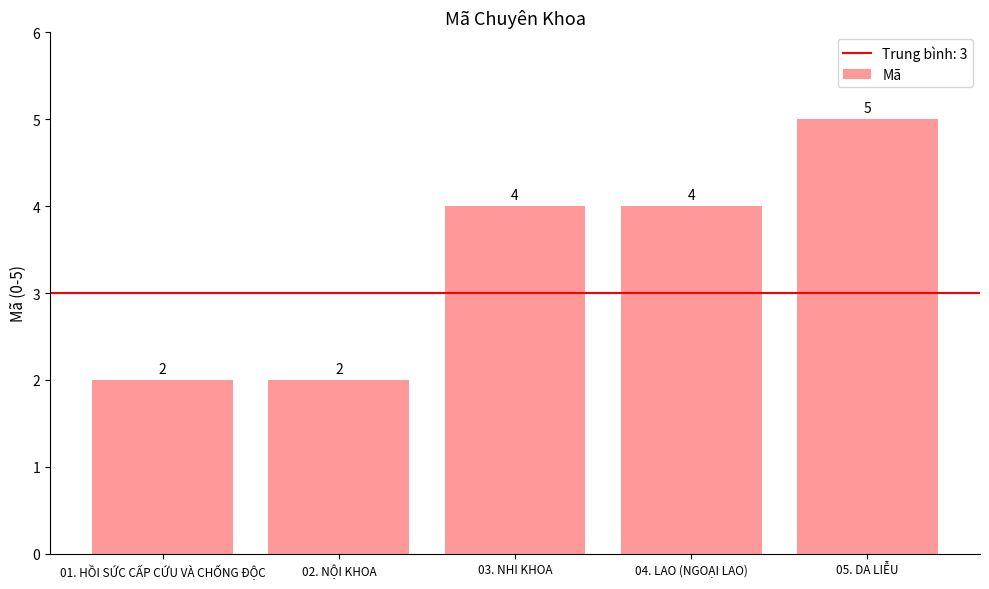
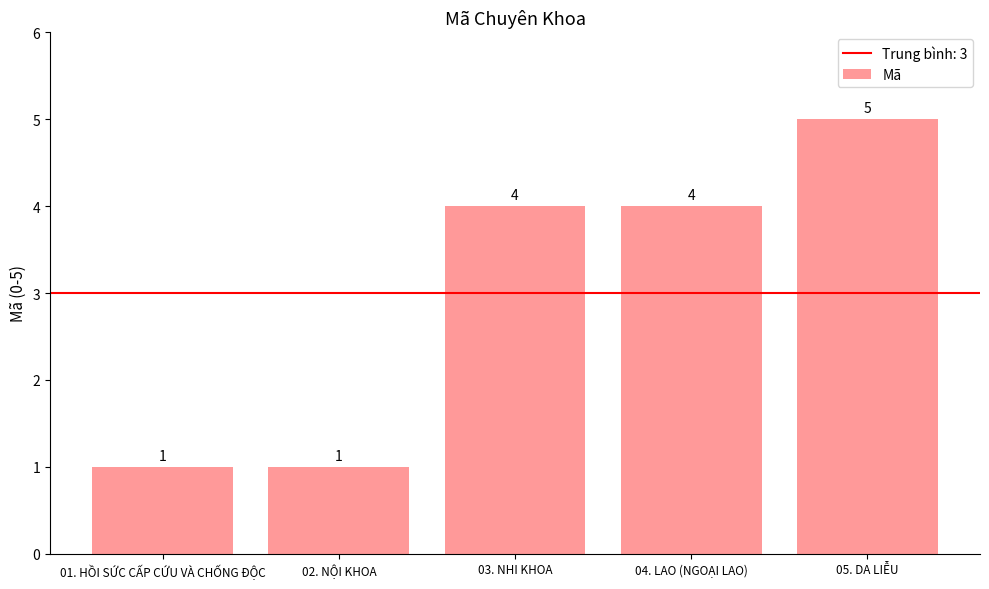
01. HỒI SỨC CẤP CỨU VÀ CHỐNG ĐỘC: 2 -> 1
02. NỘI KHOA: 2 -> 1
